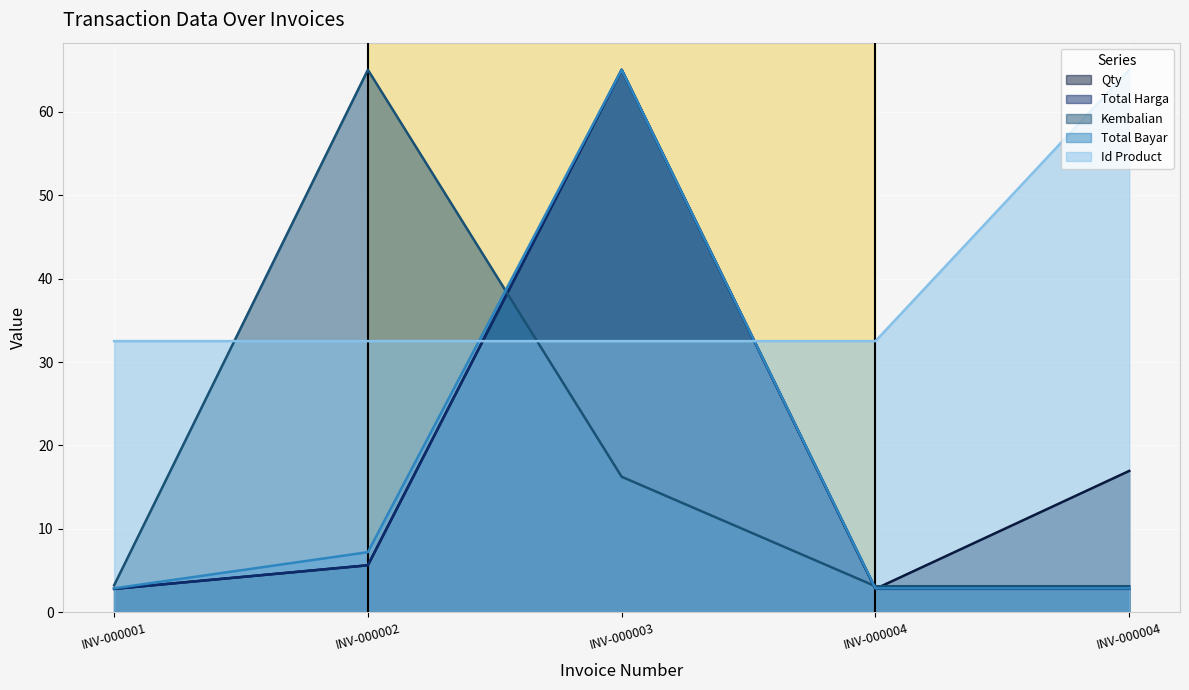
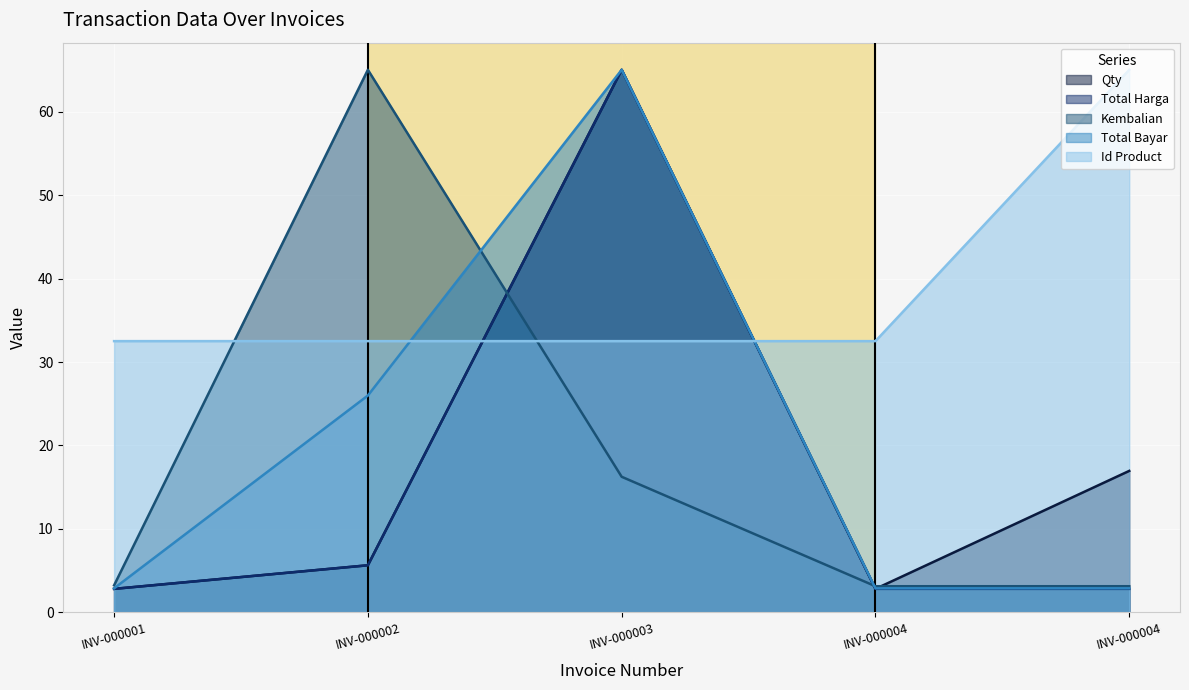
Total Bayar, INV-000002: 7 -> 26
